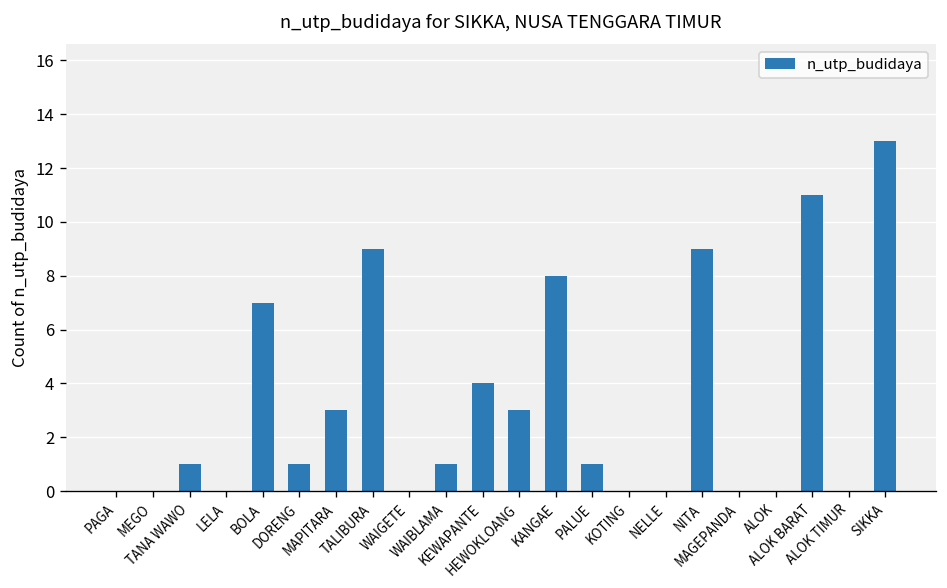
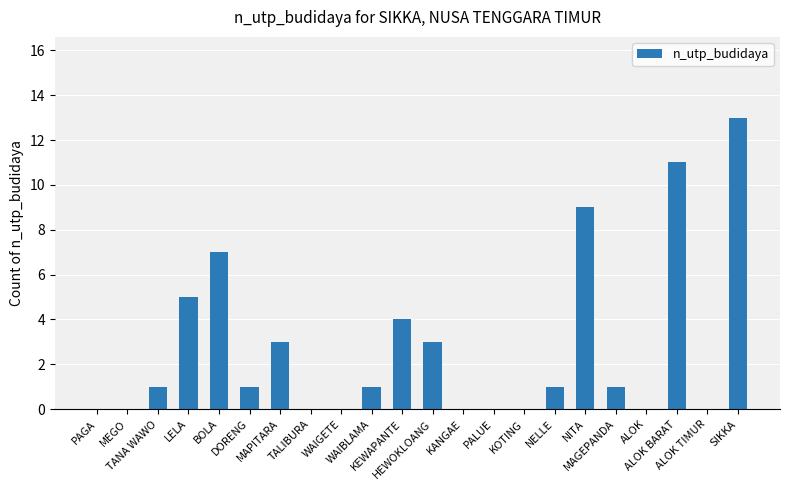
LELA: 0 -> 5
TALIBURA: 9 -> 0
KANGAE: 8 -> 0
PALUE: 1 -> 0
NELLE: 0 -> 1
MAGEPANDA: 0 -> 1
